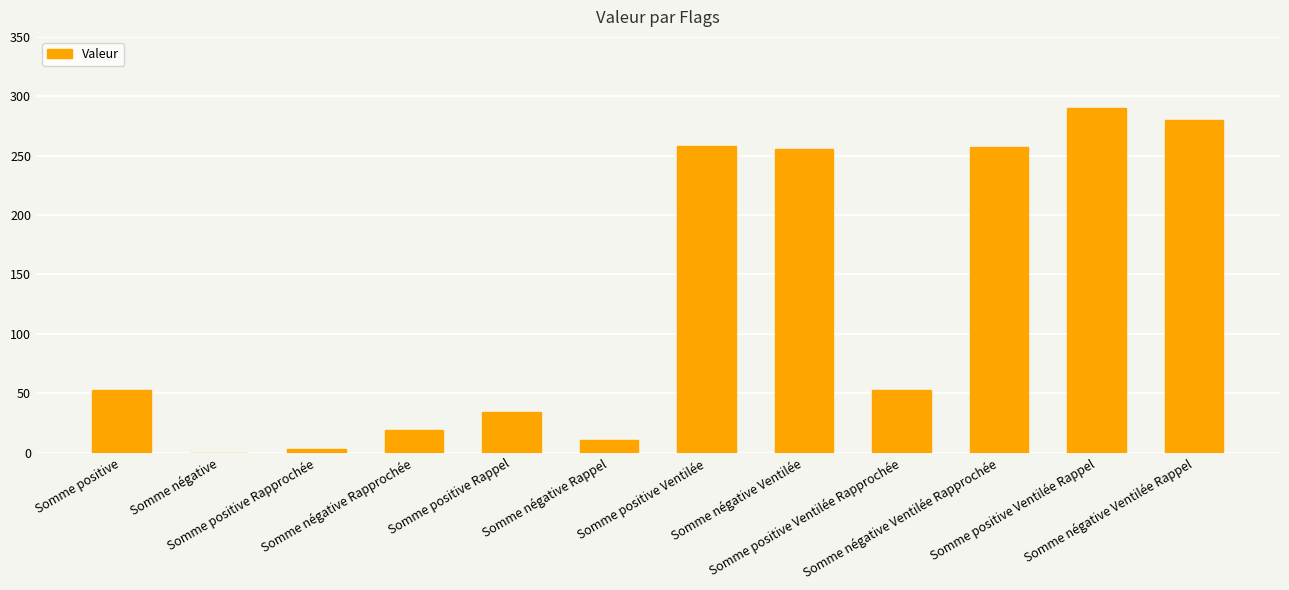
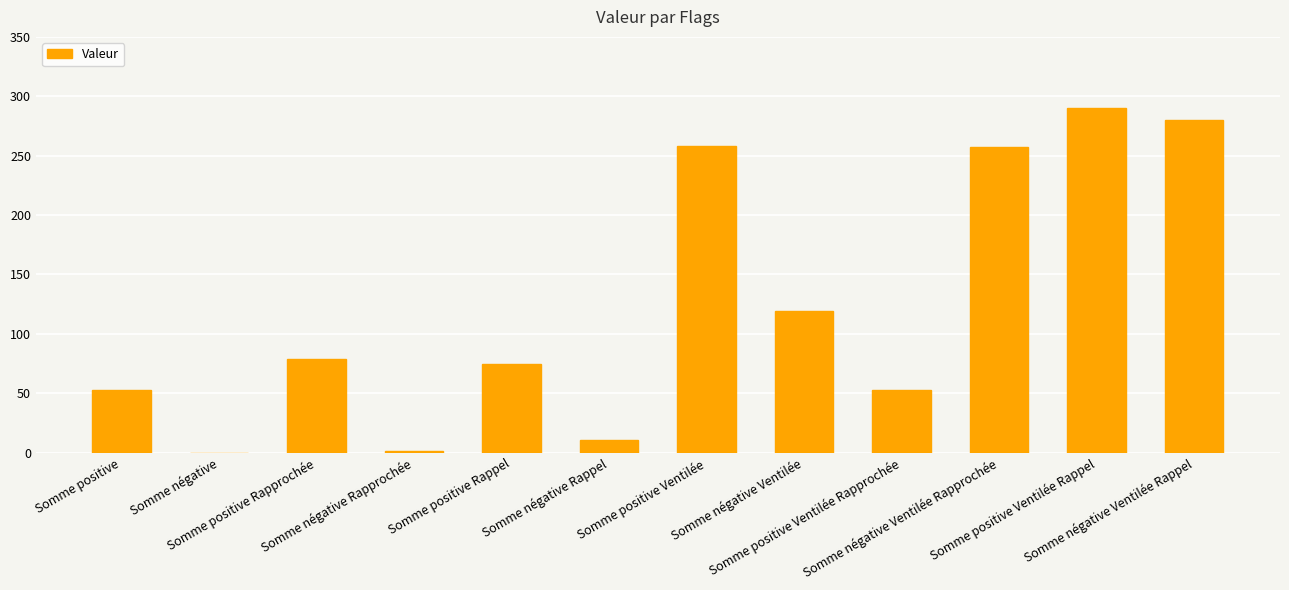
Somme positive Rapprochée: 3 -> 79
Somme négative Rapprochée: 19 -> 1
Somme positive Rappel: 34 -> 75
Somme négative Ventilée: 256 -> 119
